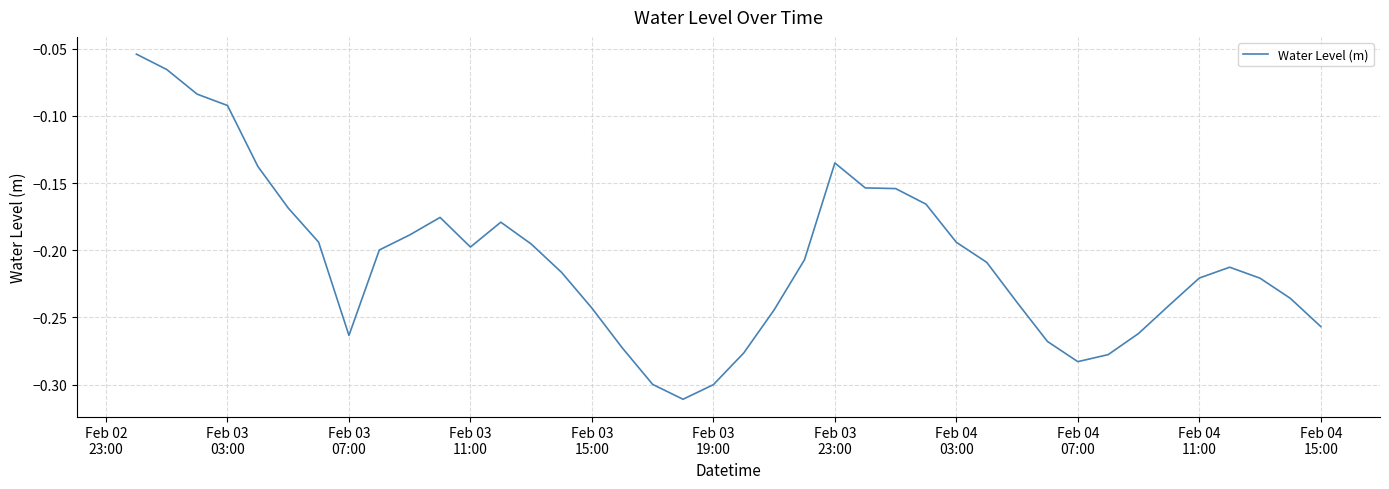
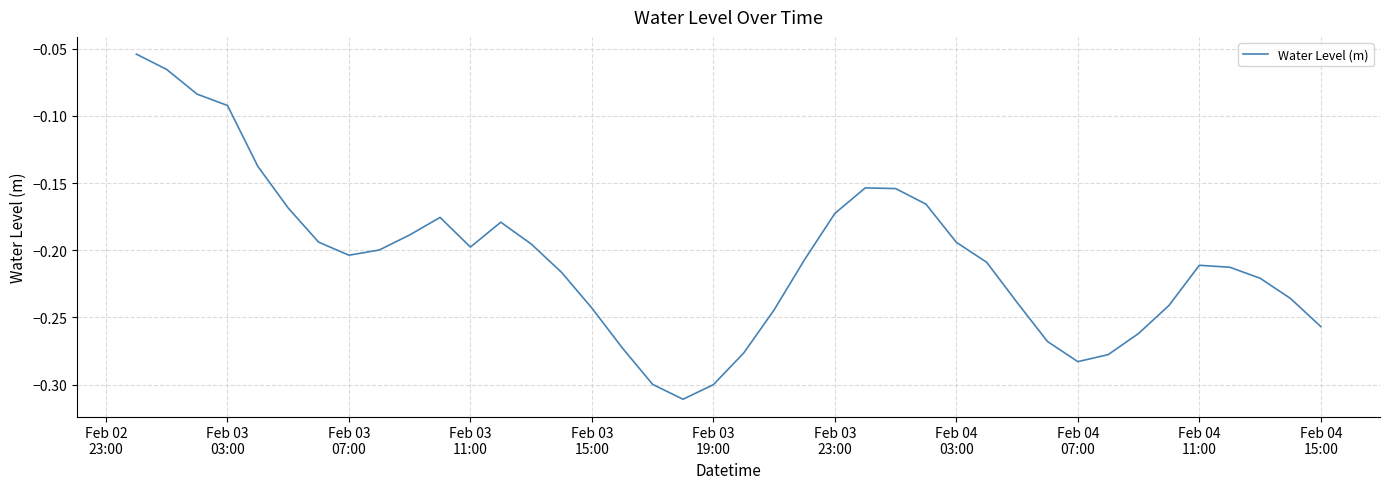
Feb 03 07:00: -0.263 -> -0.204
Feb 03 23:00: -0.135 -> -0.173
Feb 04 11:00: -0.221 -> -0.211
